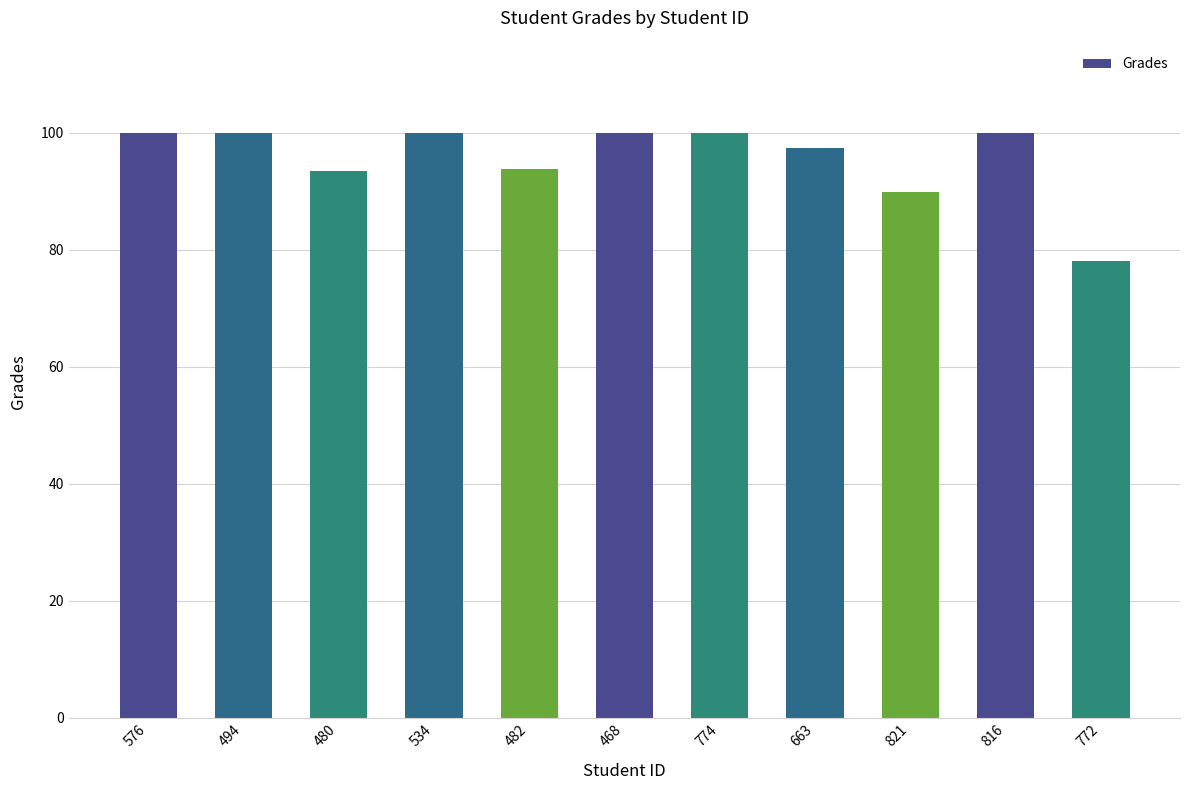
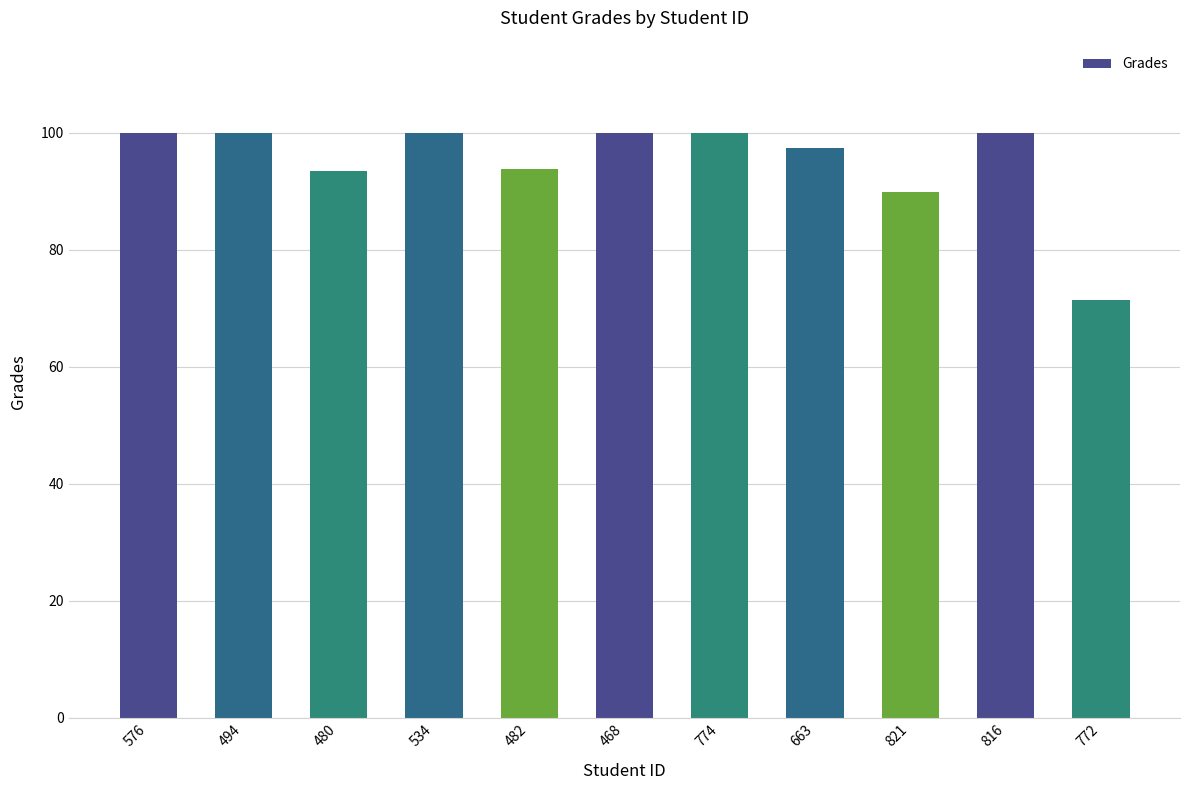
772: 78 -> 71
